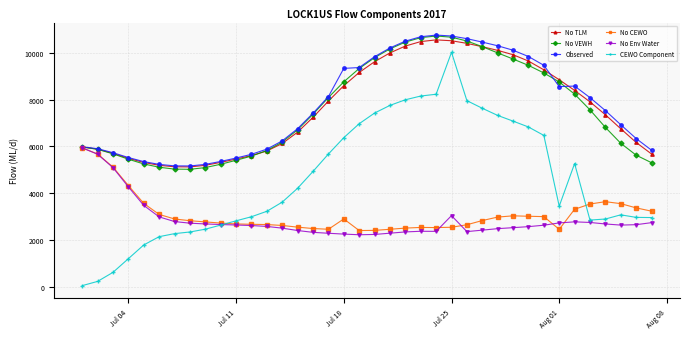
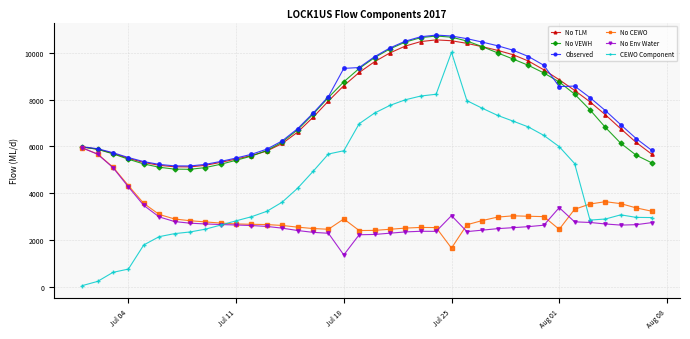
CEWO Component, Jul 04: 1200 -> 800
No Env Water, Jul 18: 2300 -> 1400
CEWO Component, Jul 18: 6400 -> 5800
No CEWO, Jul 25: 2500 -> 1700
No Env Water, Aug 01: 2700 -> 3400
CEWO Component, Aug 01: 3400 -> 6000
